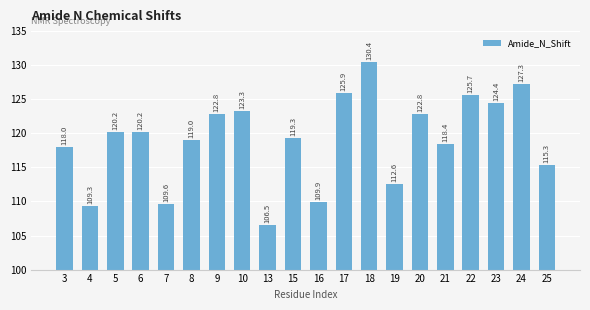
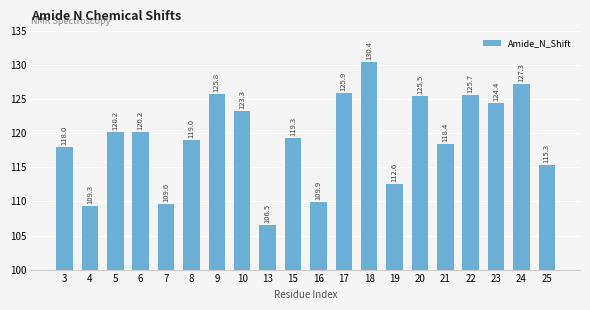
9: 122.8 -> 125.8
20: 122.8 -> 125.5
